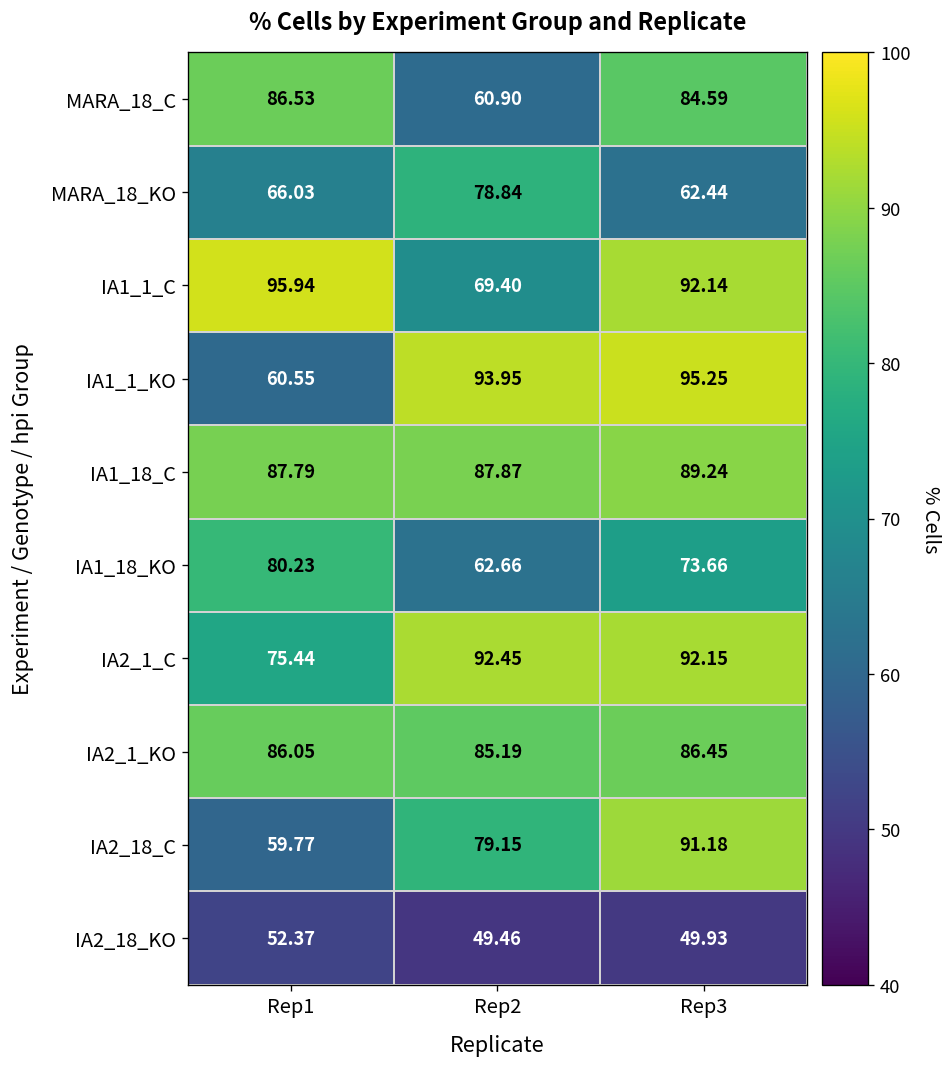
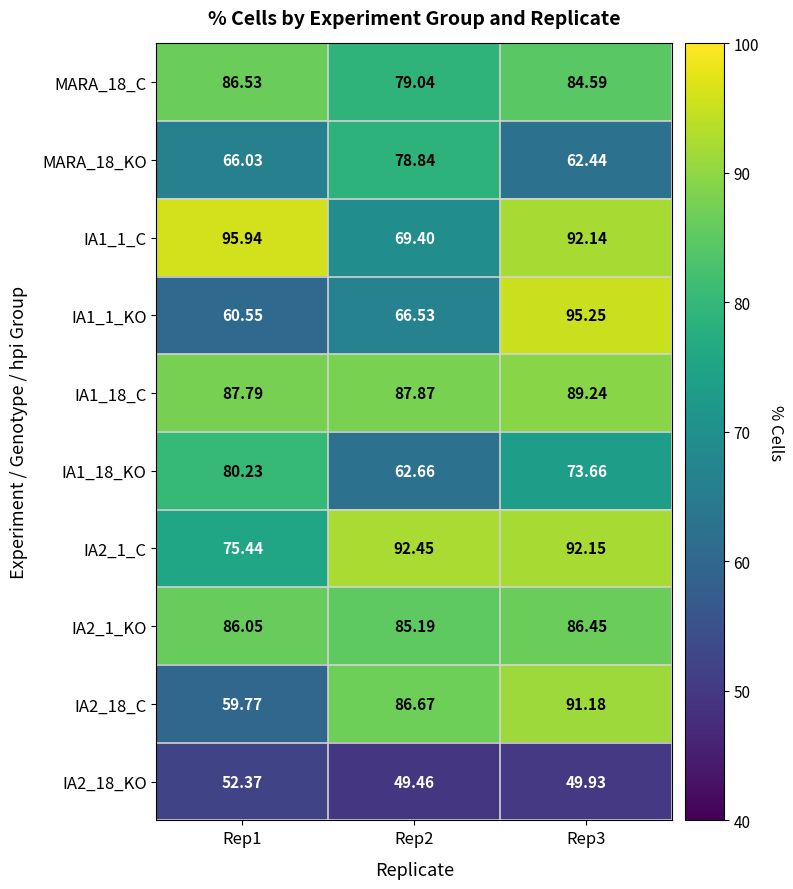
MARA_18_C, Rep2: 60.90 -> 79.04
IA1_1_KO, Rep2: 93.95 -> 66.53
IA2_18_C, Rep2: 79.15 -> 86.67
